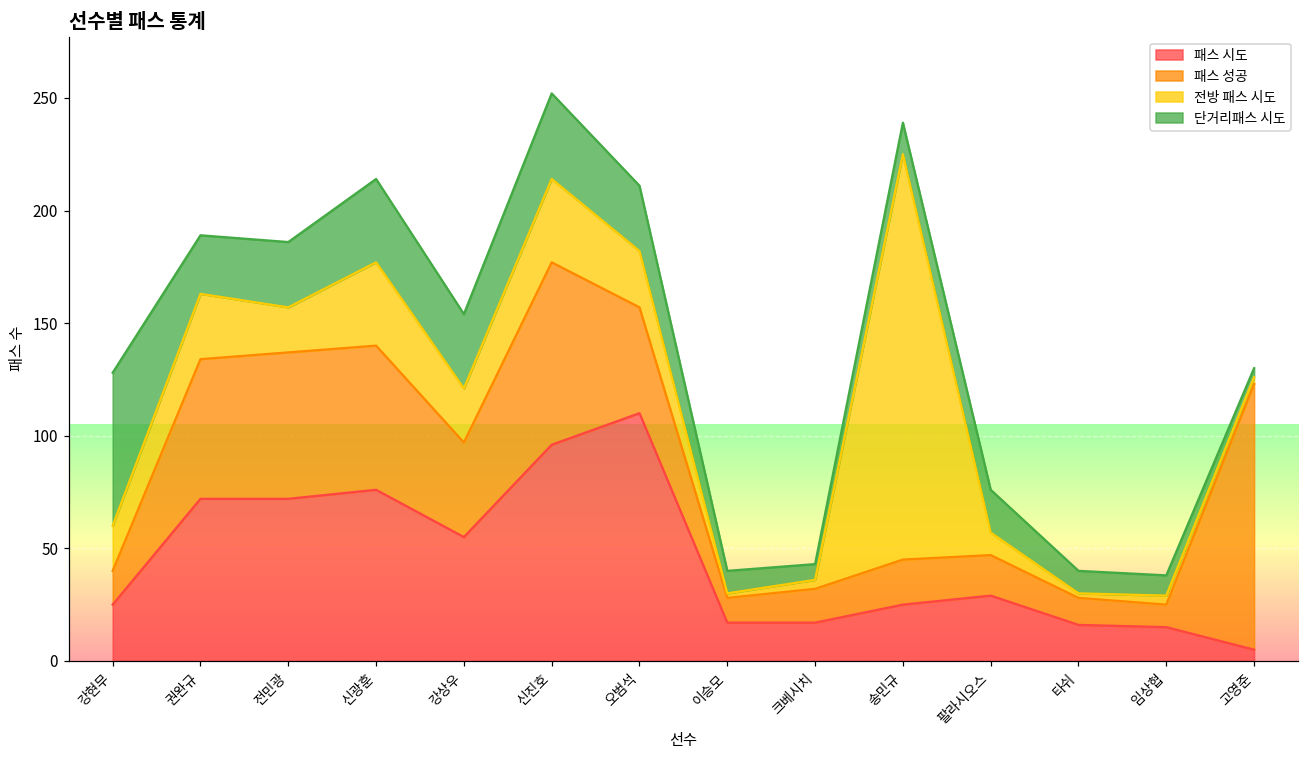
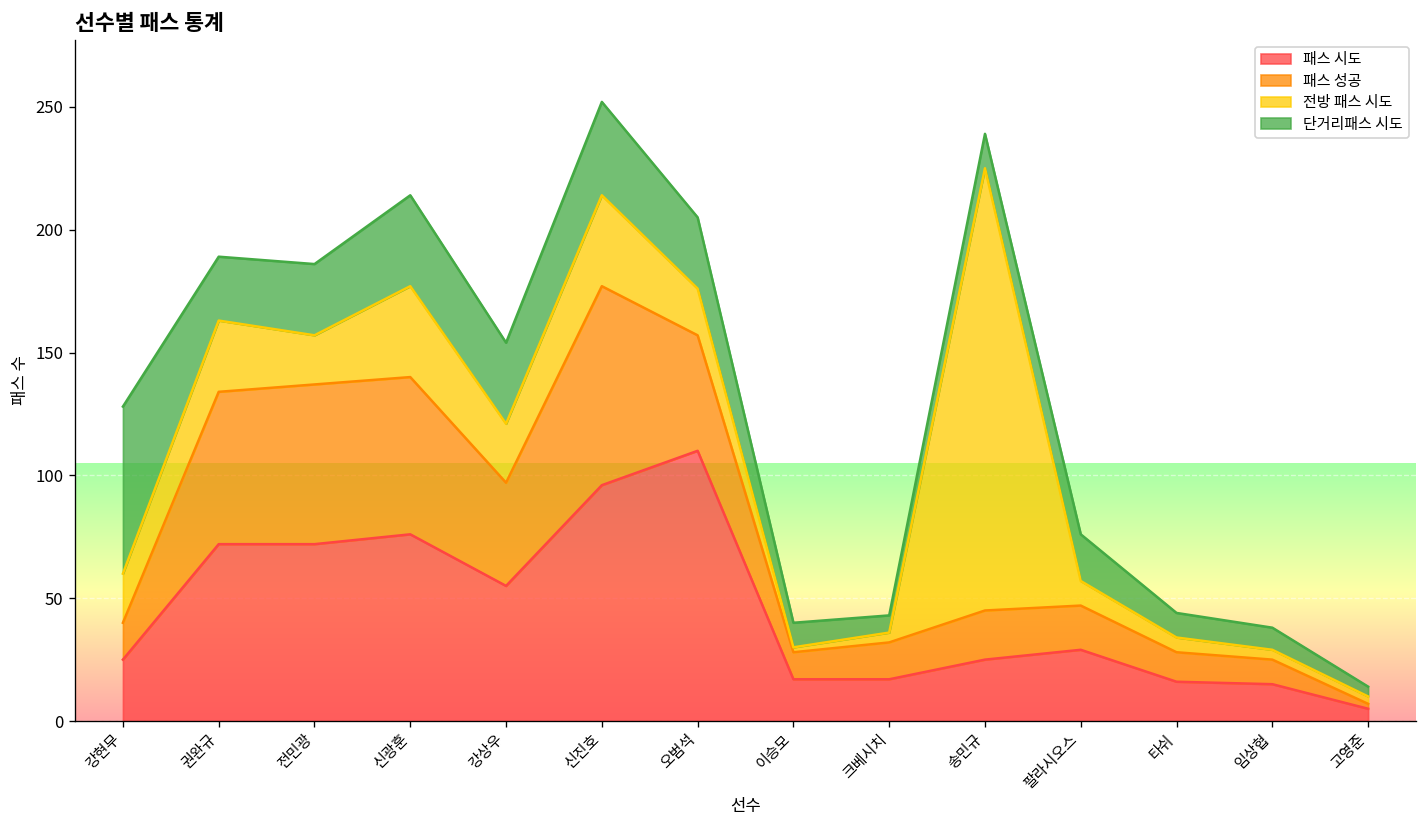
전방 패스 시도, 오범석: 25 -> 19
전방 패스 시도, 타쉬: 2 -> 6
패스 성공, 고영준: 118 -> 2
